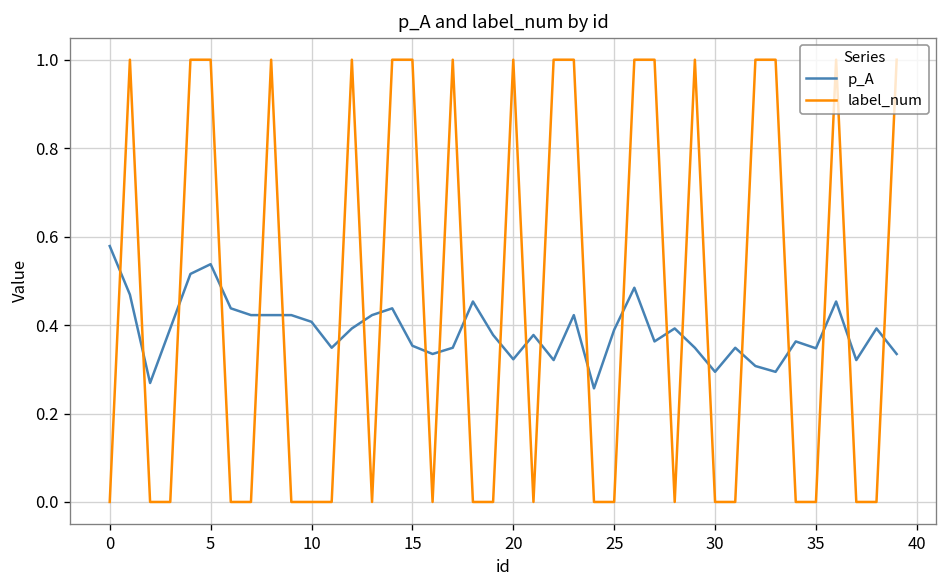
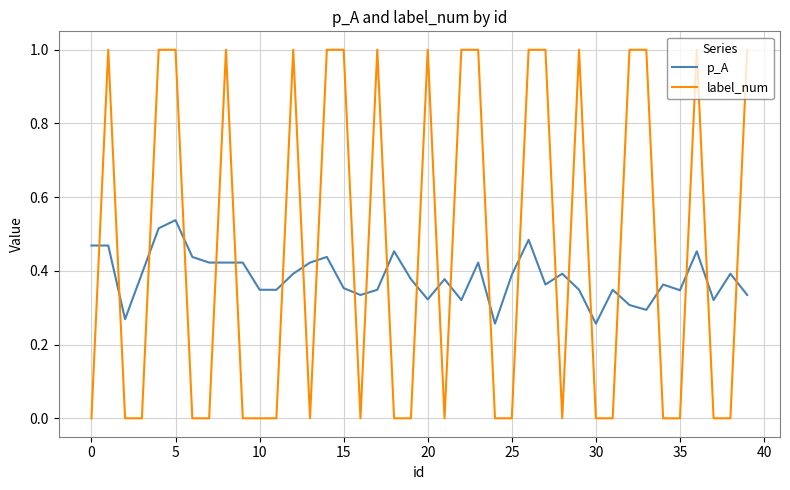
p_A, 0: 0.58 -> 0.47
p_A, 10: 0.41 -> 0.35
p_A, 30: 0.29 -> 0.26
